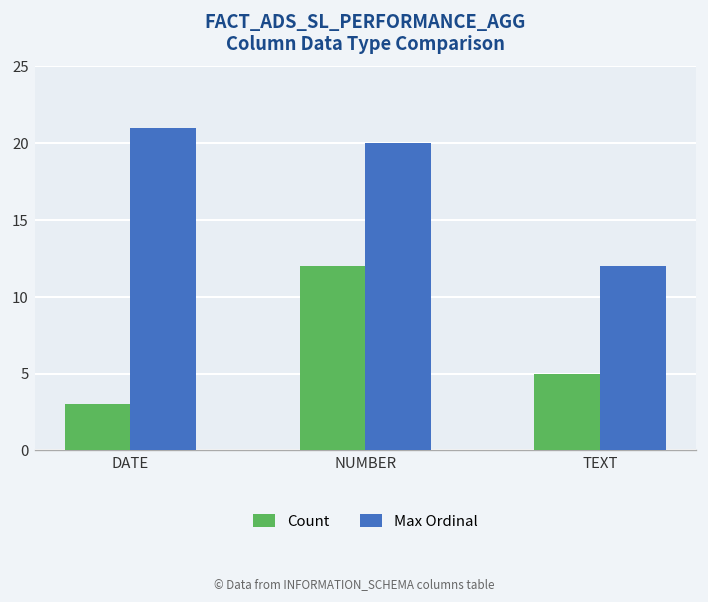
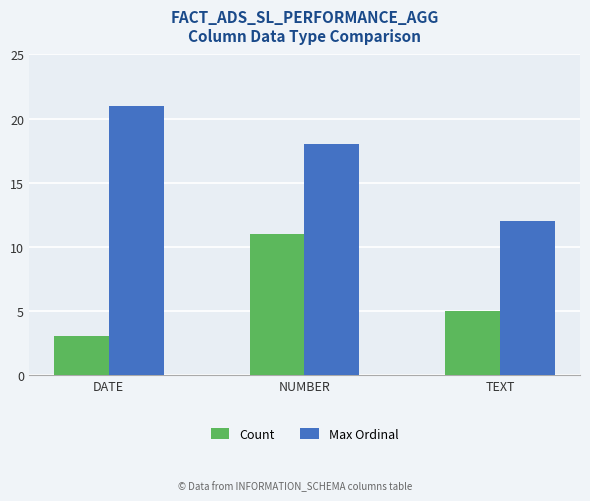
Count, NUMBER: 12 -> 11
Max Ordinal, NUMBER: 20 -> 18
